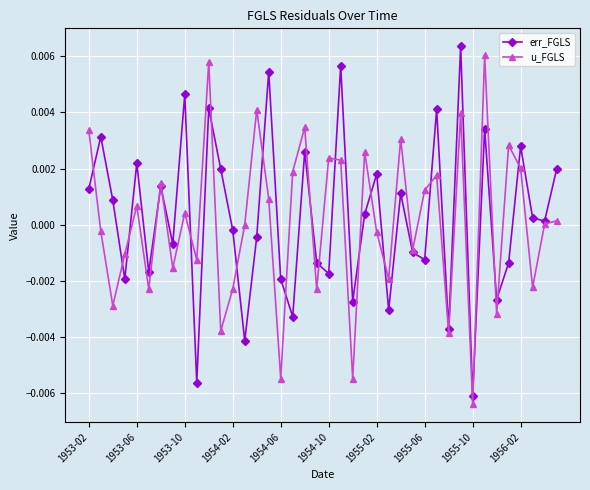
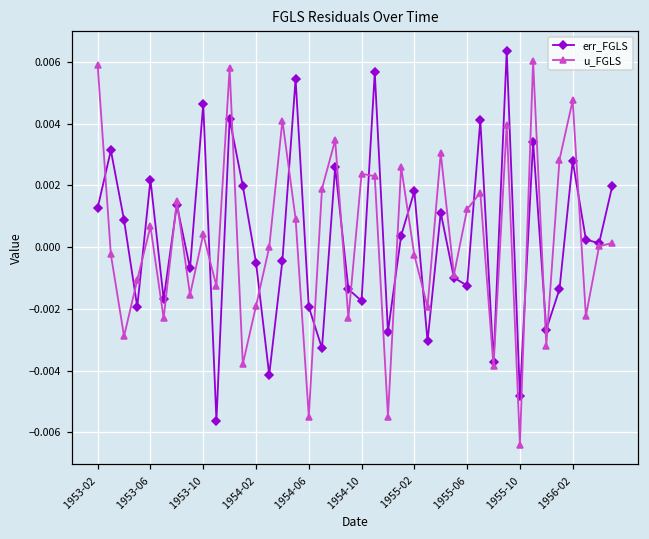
u_FGLS, 1953-02: 0.0034 -> 0.0059
err_FGLS, 1954-02: -0.0002 -> -0.0005
u_FGLS, 1954-02: -0.0023 -> -0.0019
err_FGLS, 1955-10: -0.0061 -> -0.0048
u_FGLS, 1956-02: 0.0020 -> 0.0048
